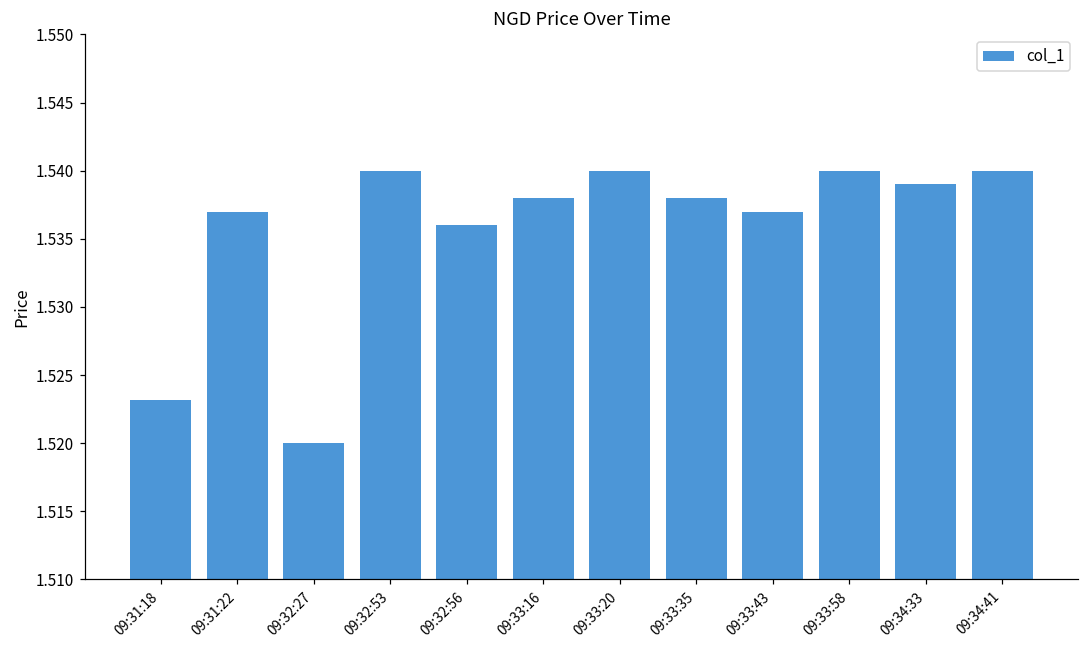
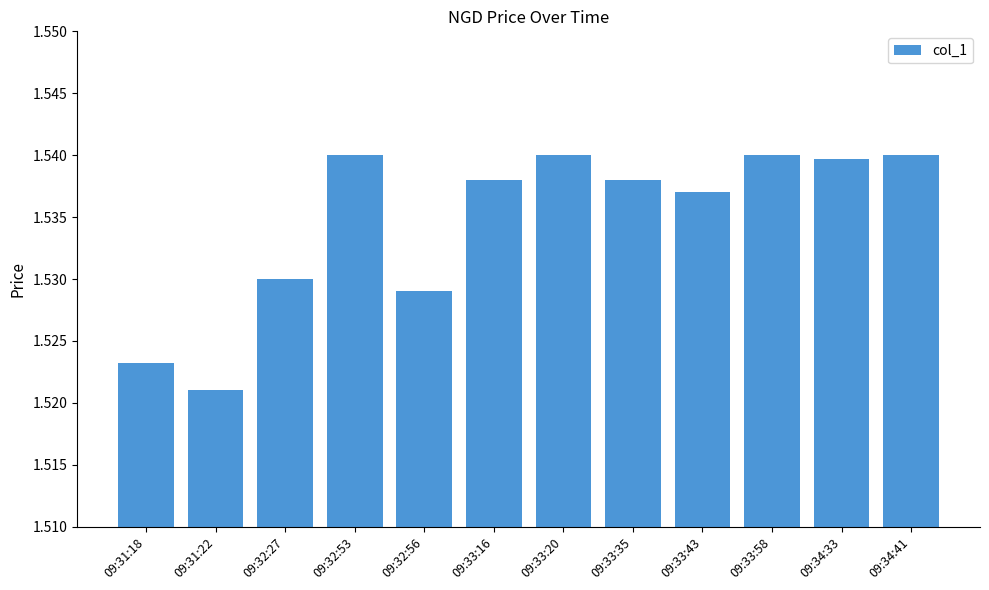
09:31:22: 1.537 -> 1.521
09:32:27: 1.52 -> 1.53
09:32:56: 1.536 -> 1.529
09:34:33: 1.5390 -> 1.5397
